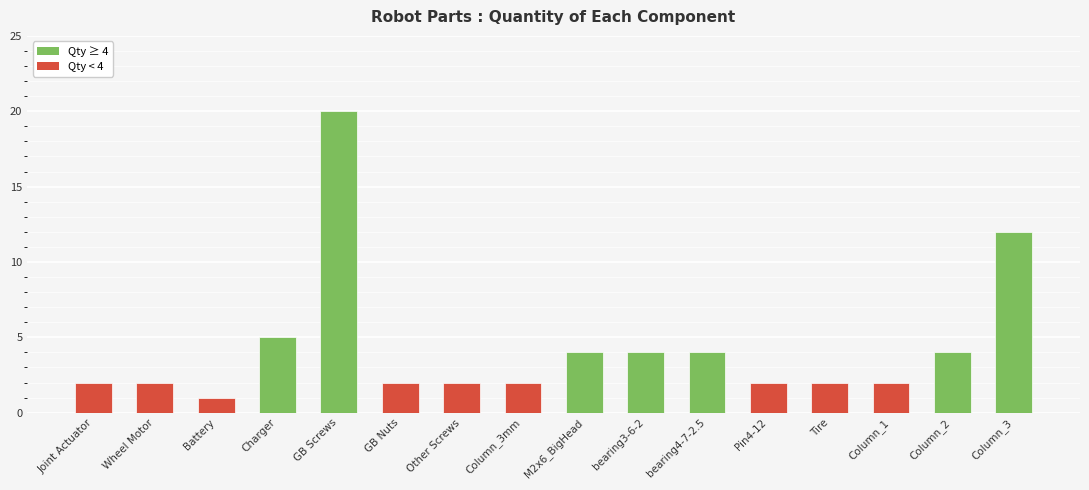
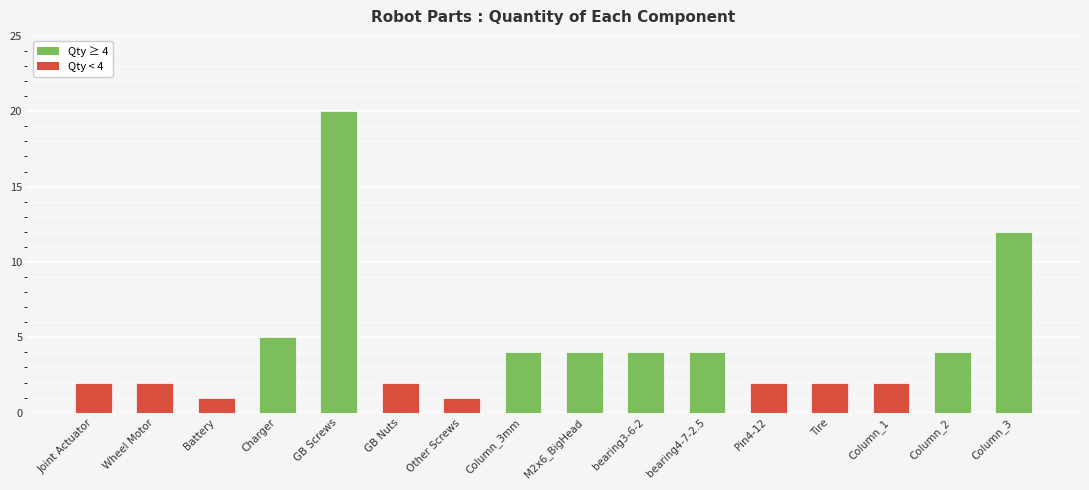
Other Screws: 2 -> 1
Column_3mm: 2 -> 4
